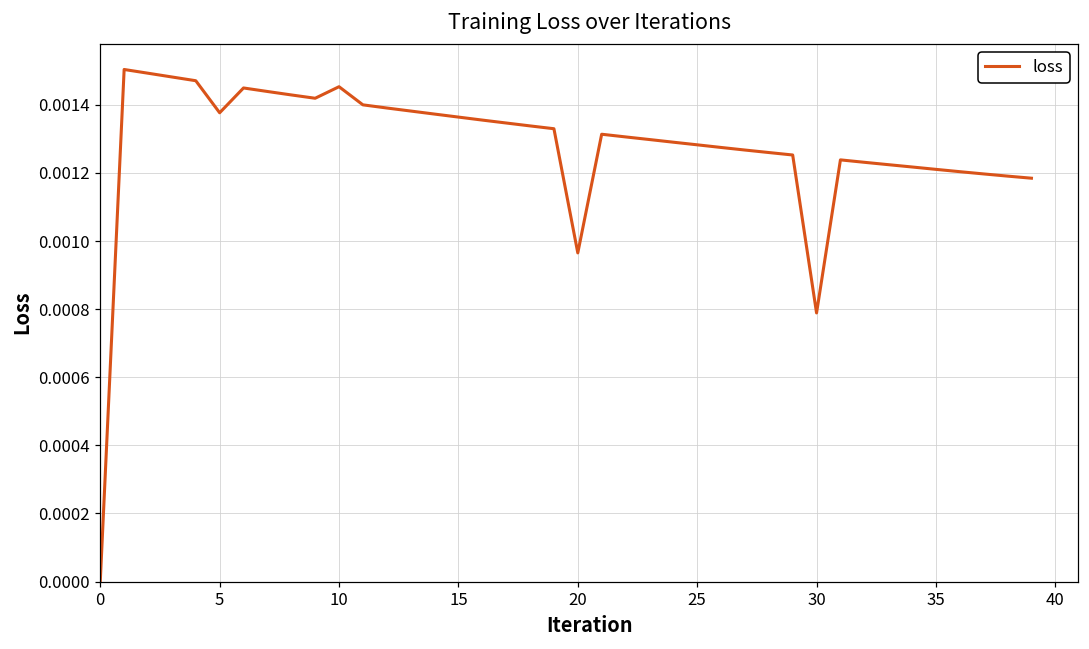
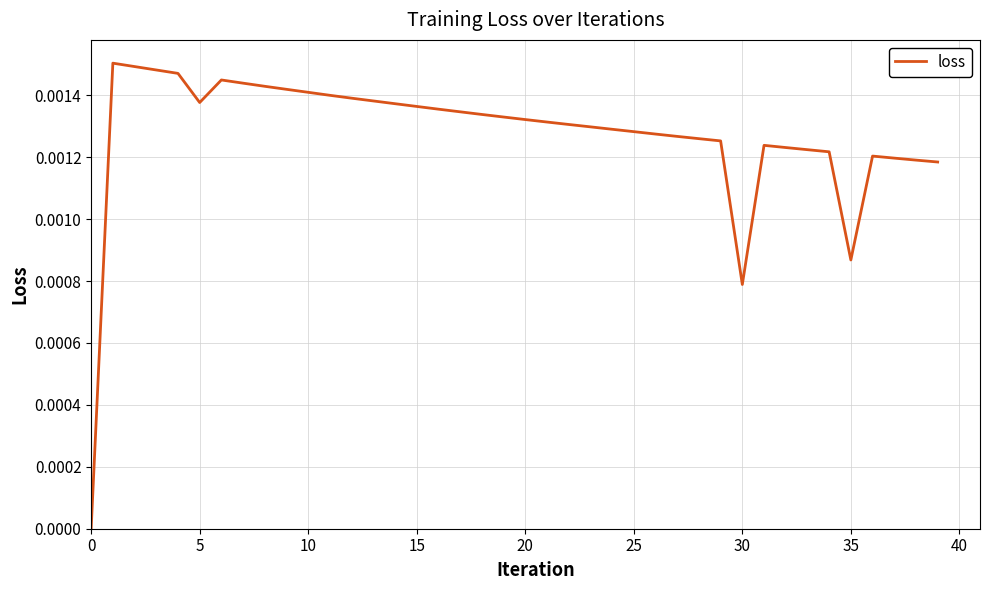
10: 0.00145 -> 0.00141
20: 0.00097 -> 0.00132
35: 0.00121 -> 0.00087
